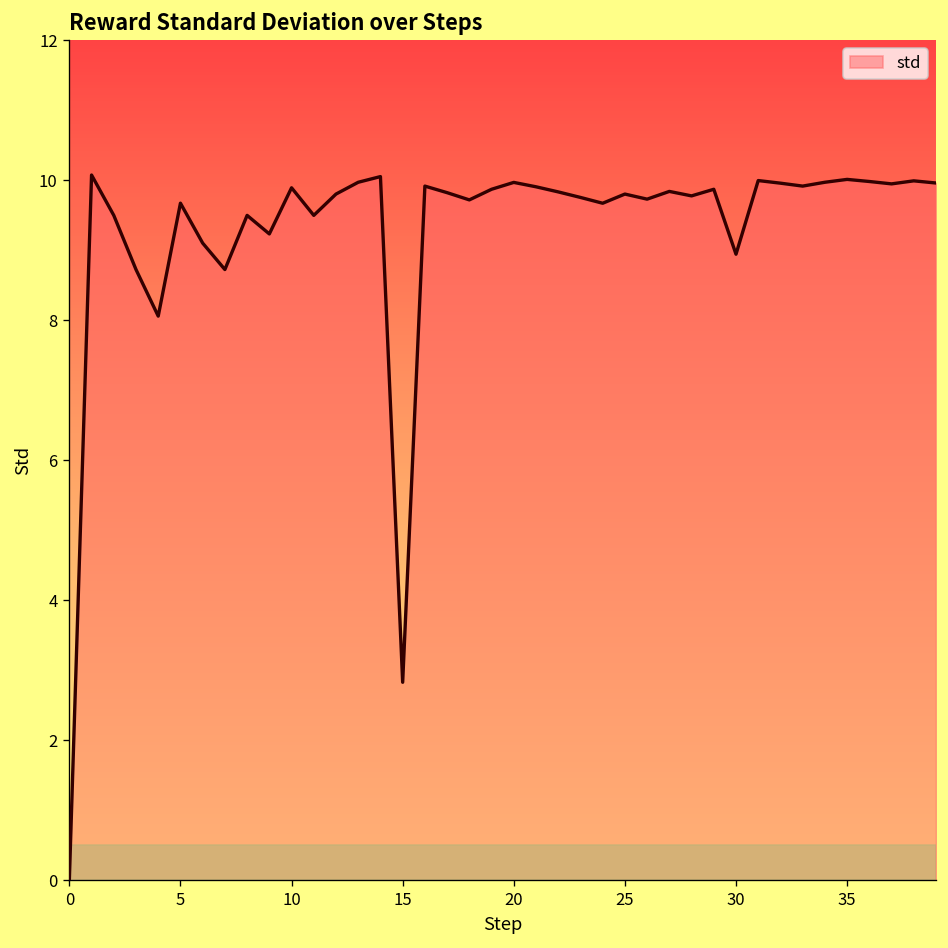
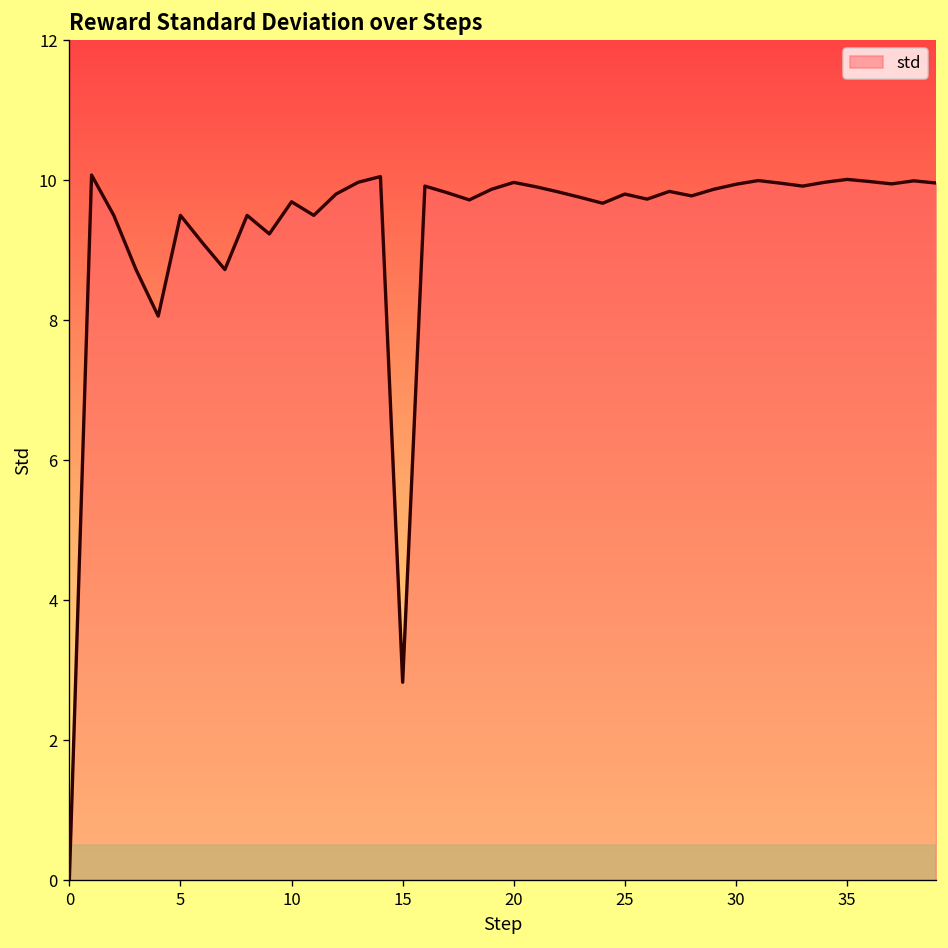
5: 9.7 -> 9.5
10: 9.9 -> 9.7
30: 8.9 -> 9.9
